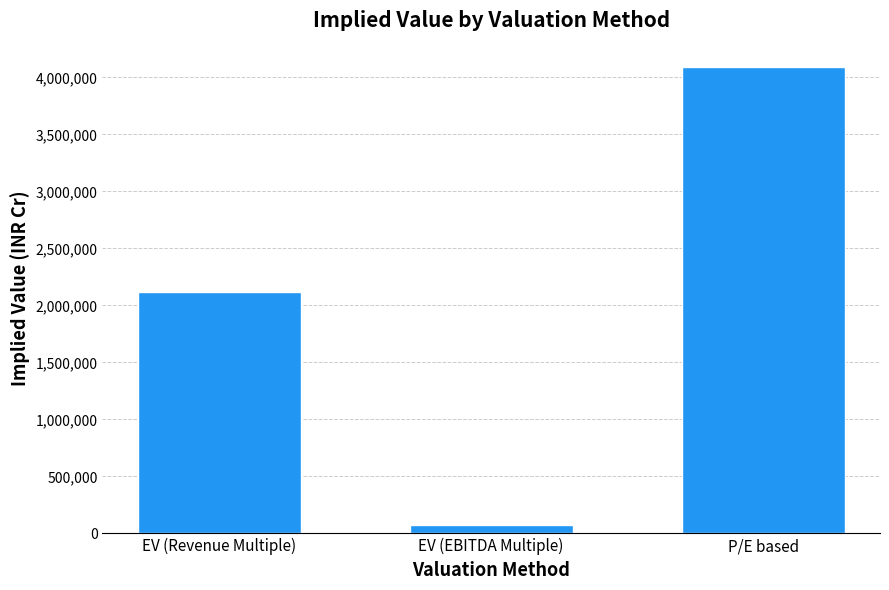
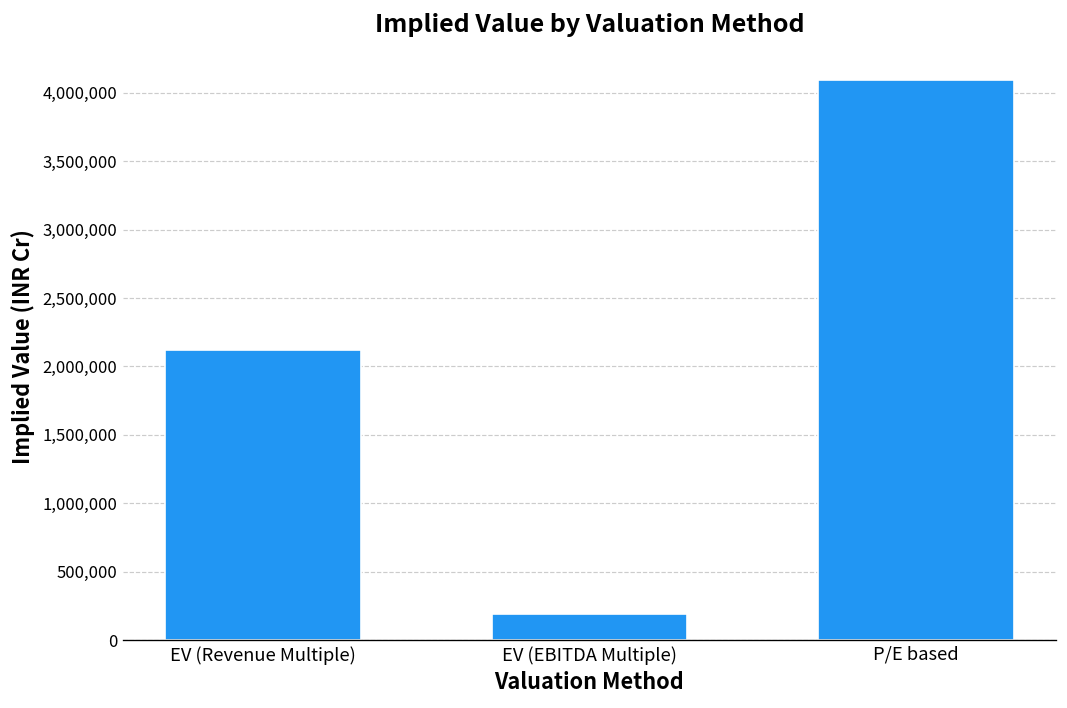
EV (EBITDA Multiple): 80,000 -> 190,000
